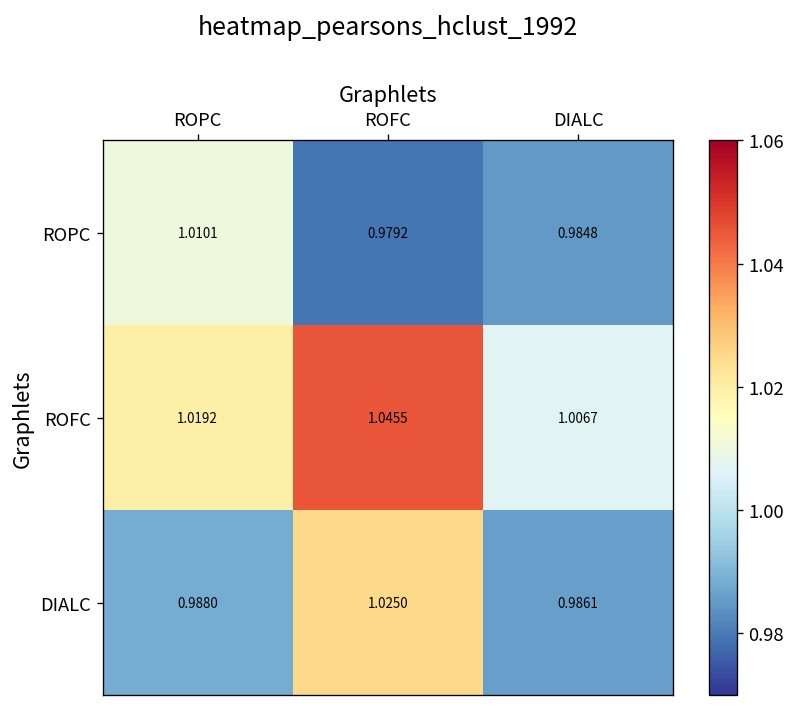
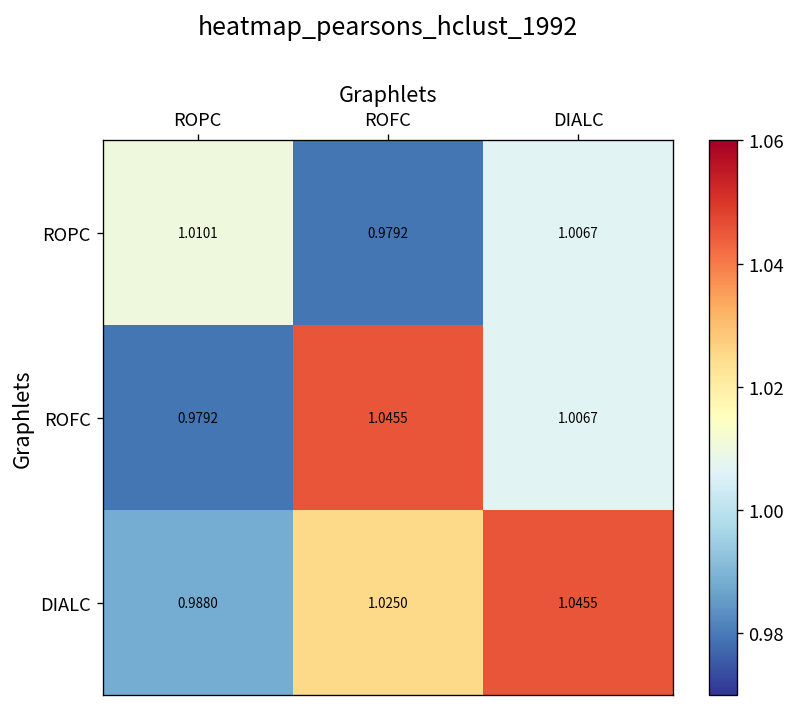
ROPC, DIALC: 0.9848 -> 1.0067
ROFC, ROPC: 1.0192 -> 0.9792
DIALC, DIALC: 0.9861 -> 1.0455
